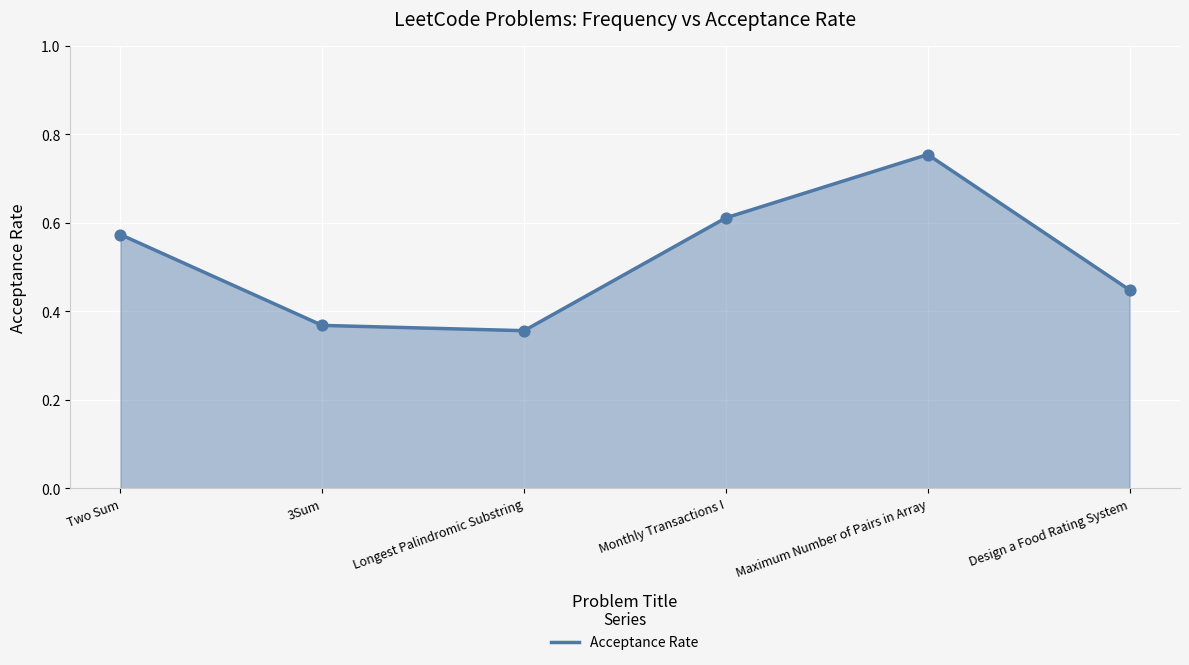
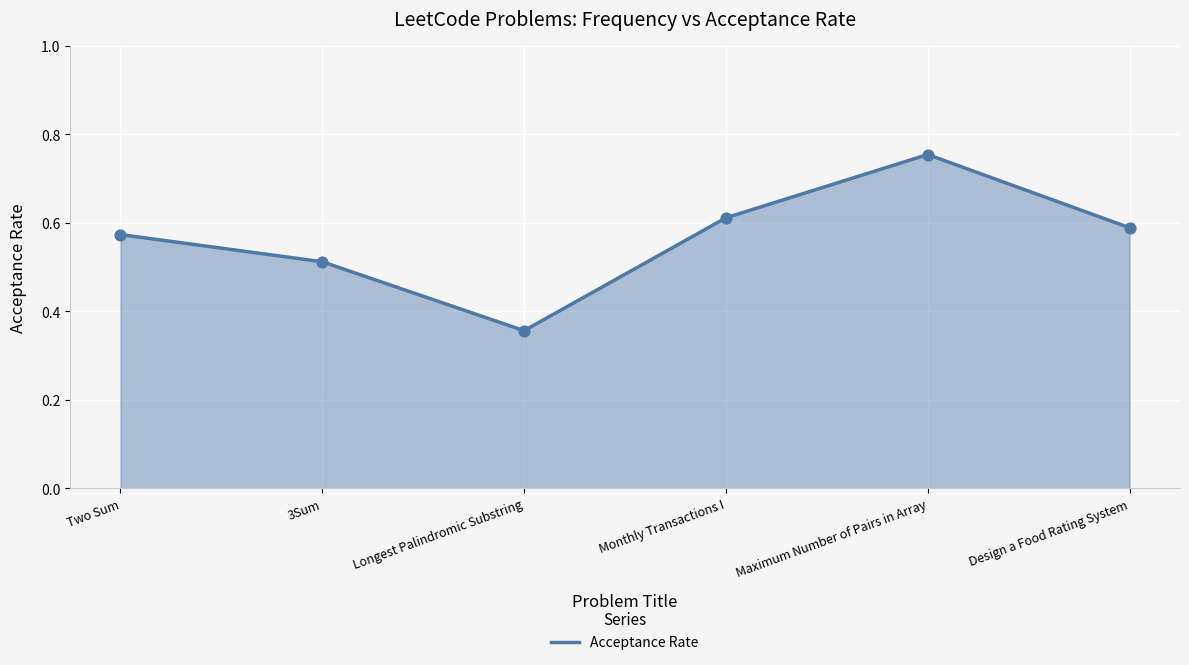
3Sum: 0.37 -> 0.51
Design a Food Rating System: 0.45 -> 0.59
